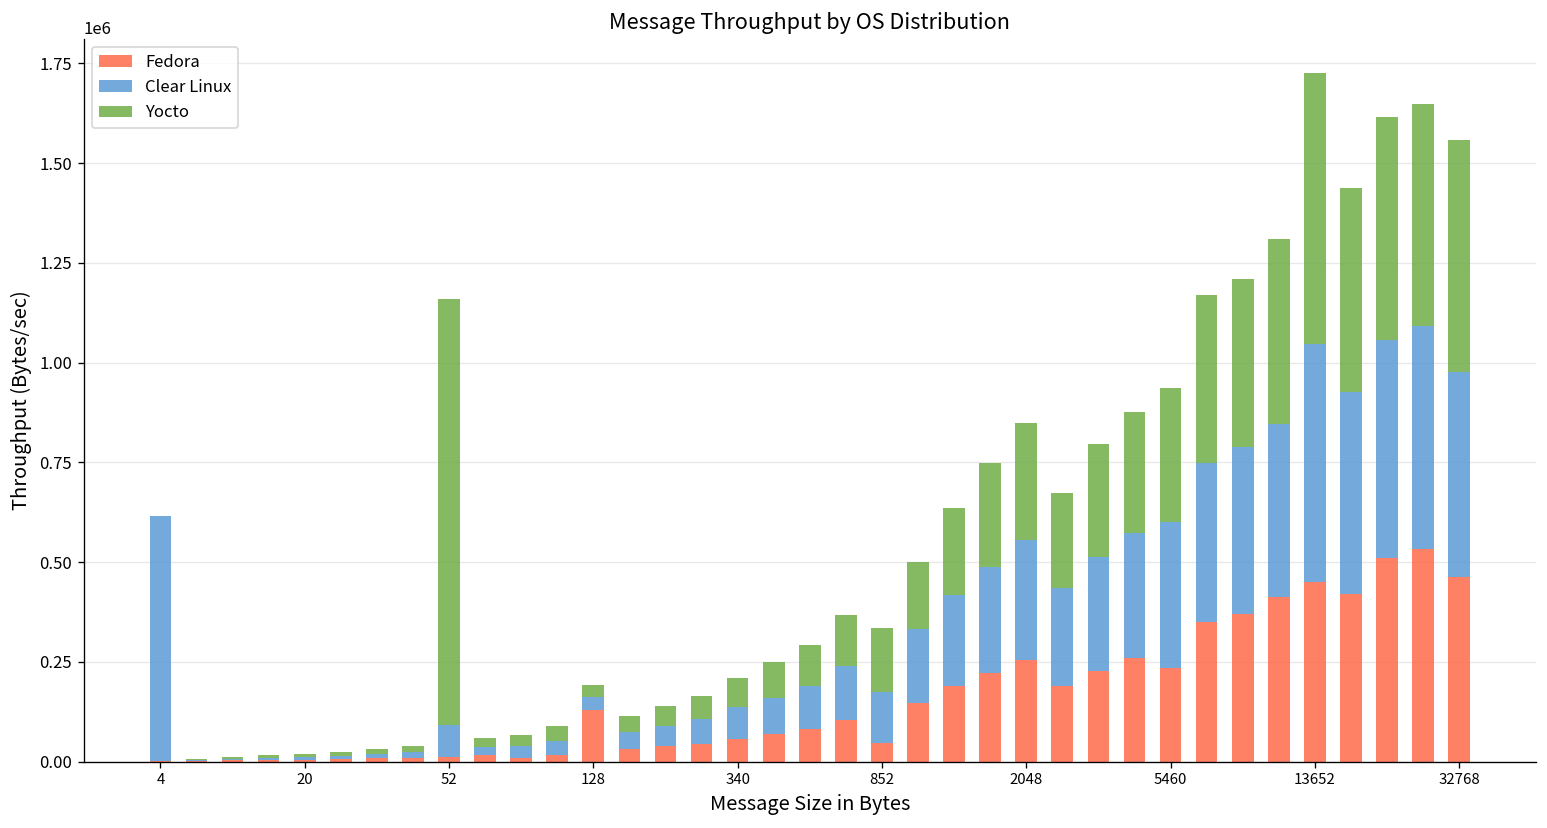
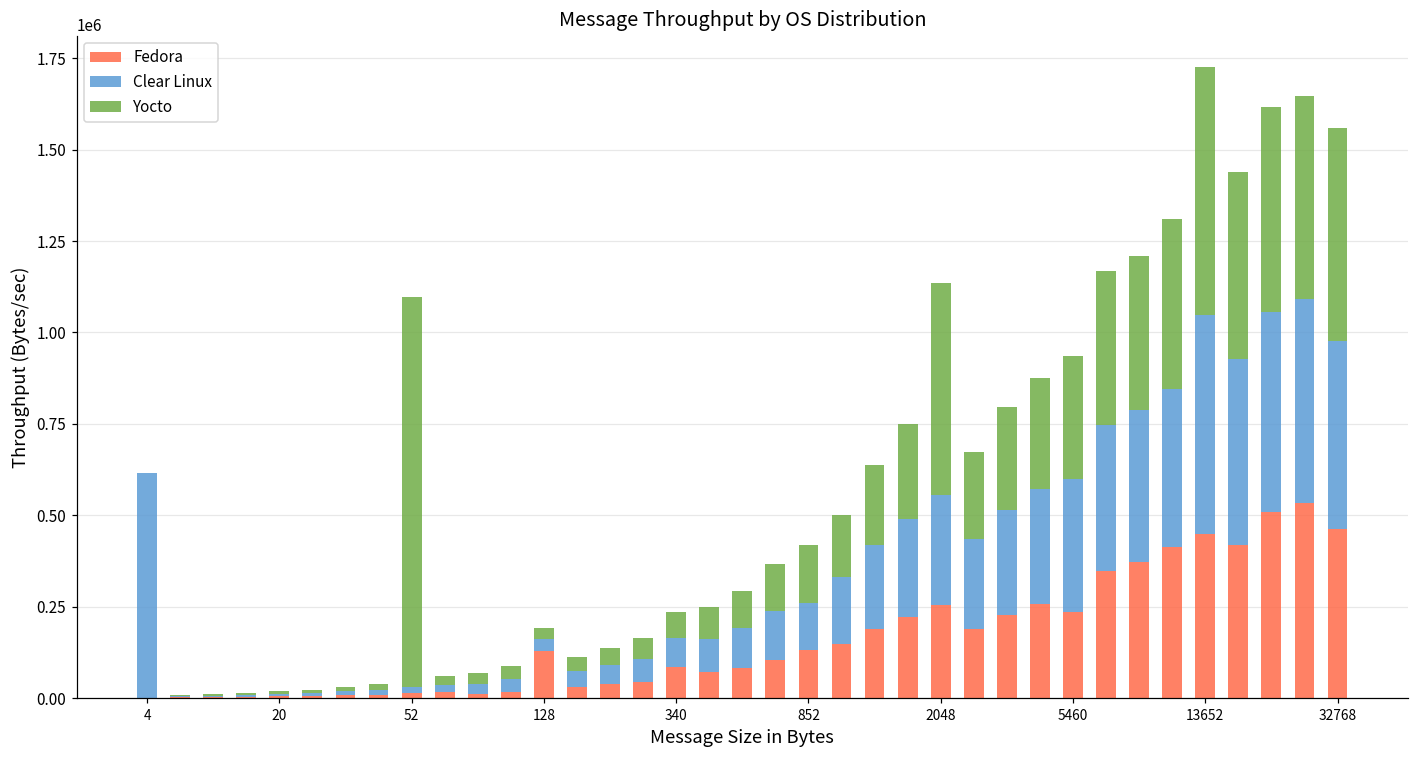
Clear Linux, 52: 80000 -> 20000
Fedora, 340: 60000 -> 90000
Fedora, 852: 50000 -> 130000
Yocto, 2048: 290000 -> 580000
